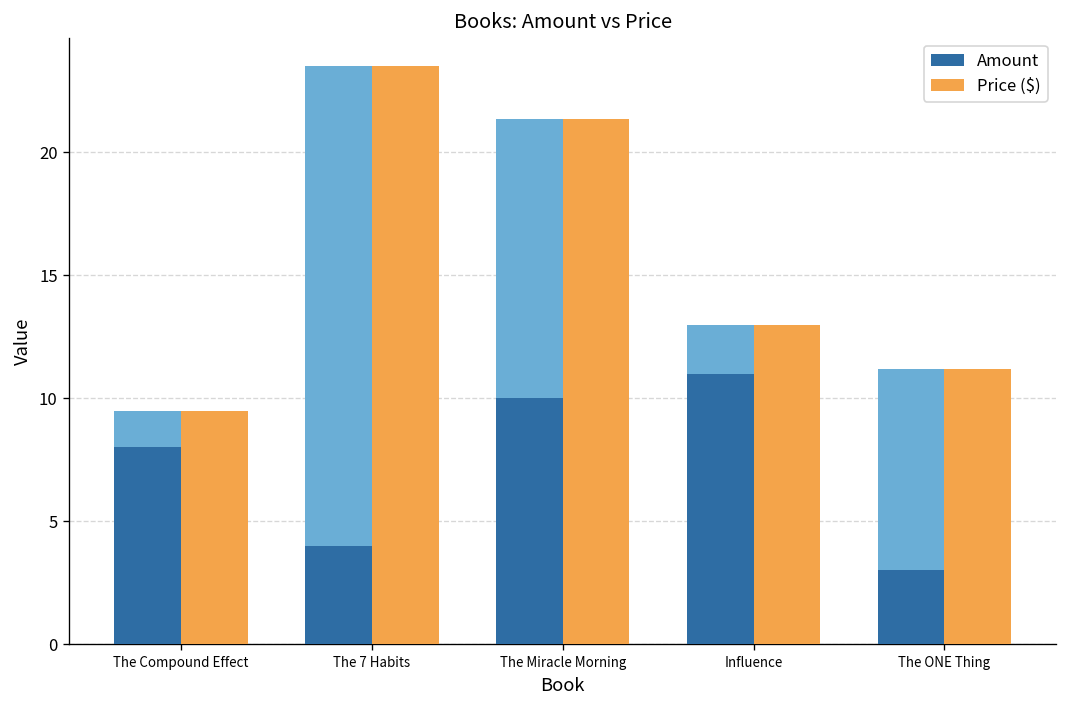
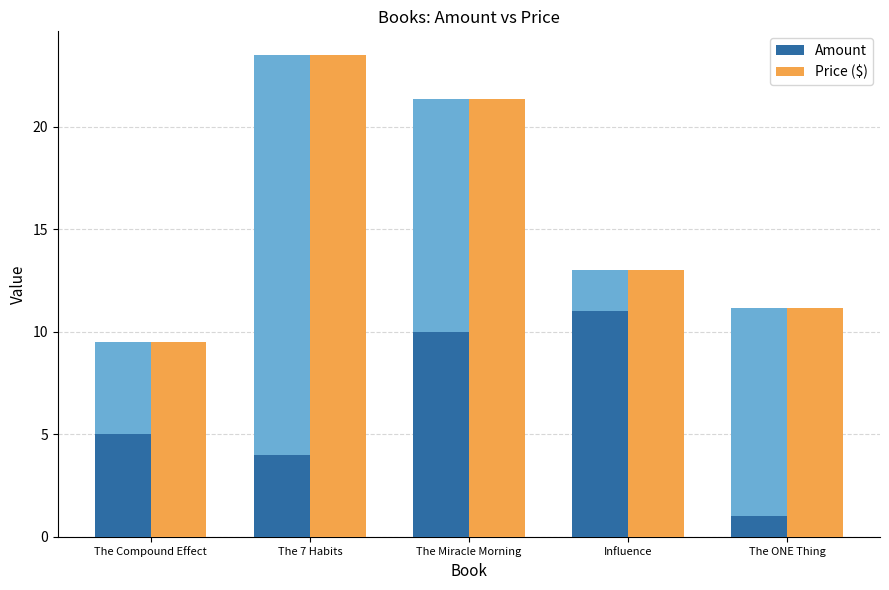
Amount, The Compound Effect: 8 -> 5
Amount, The ONE Thing: 3 -> 1
